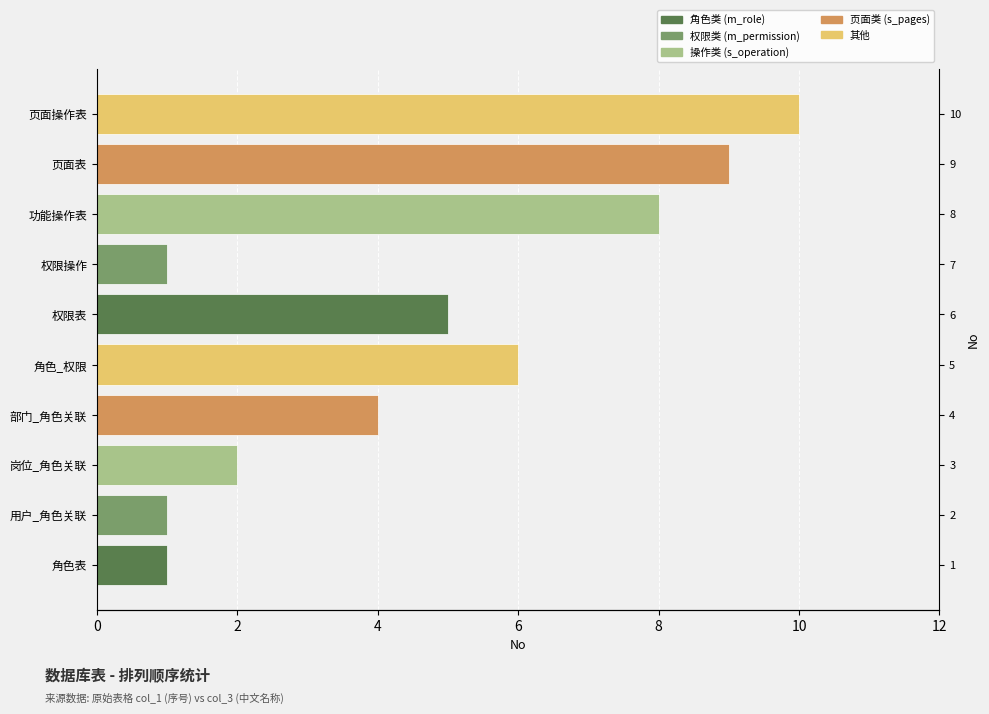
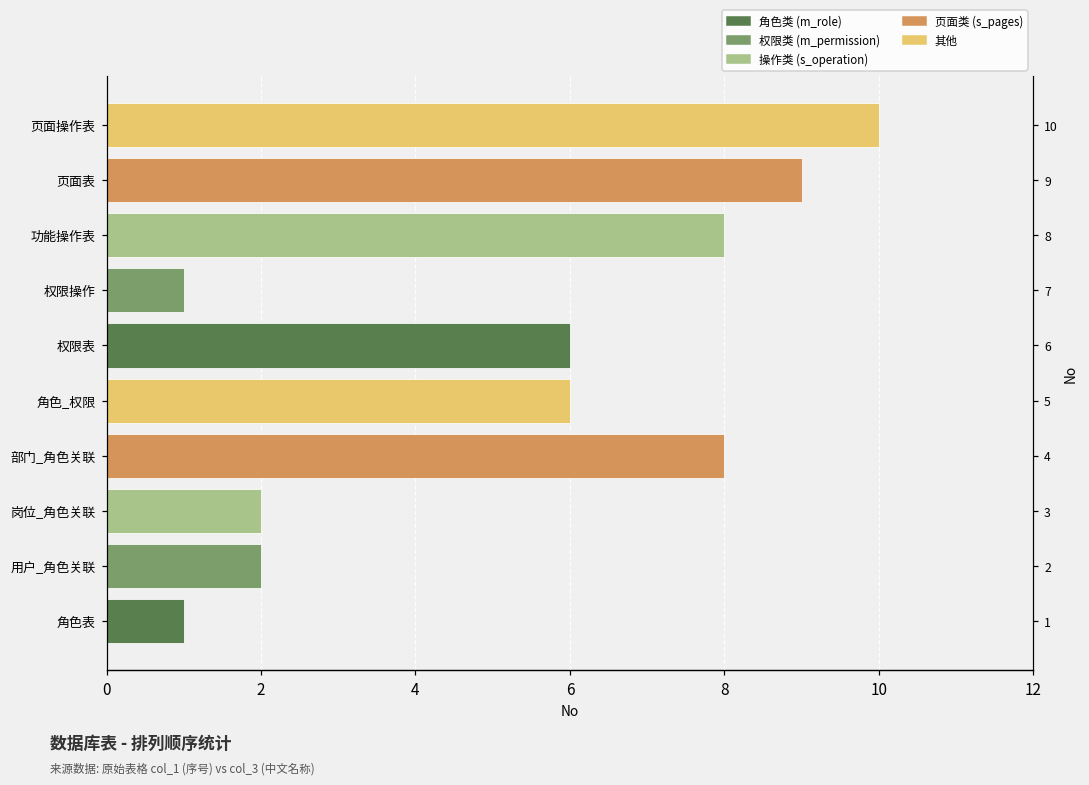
权限表: 5 -> 6
部门_角色关联: 4 -> 8
用户_角色关联: 1 -> 2
